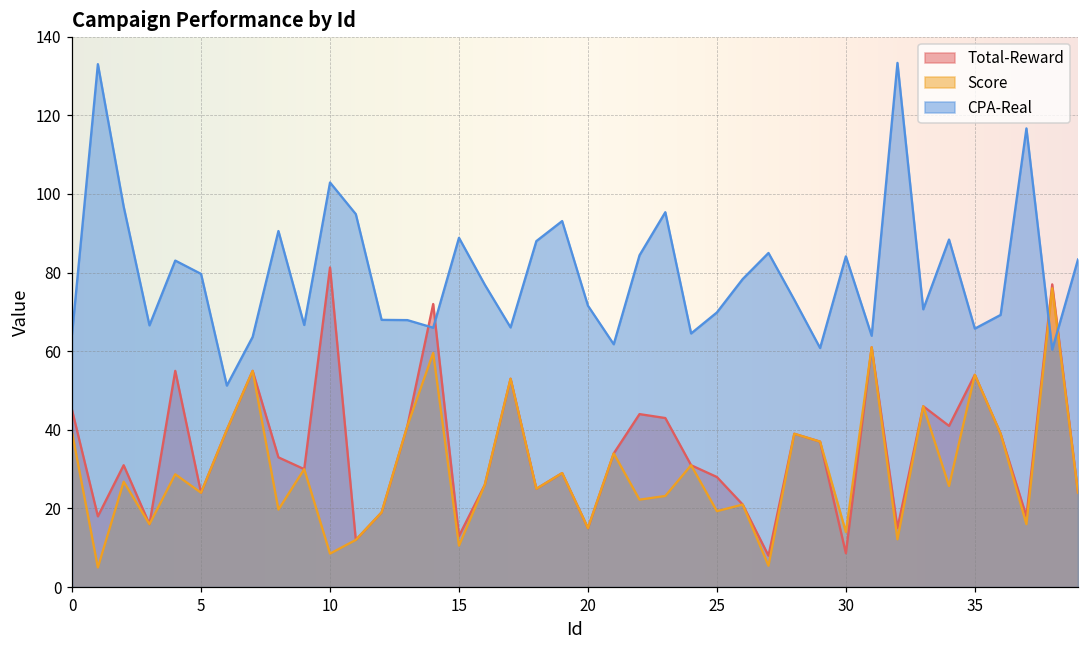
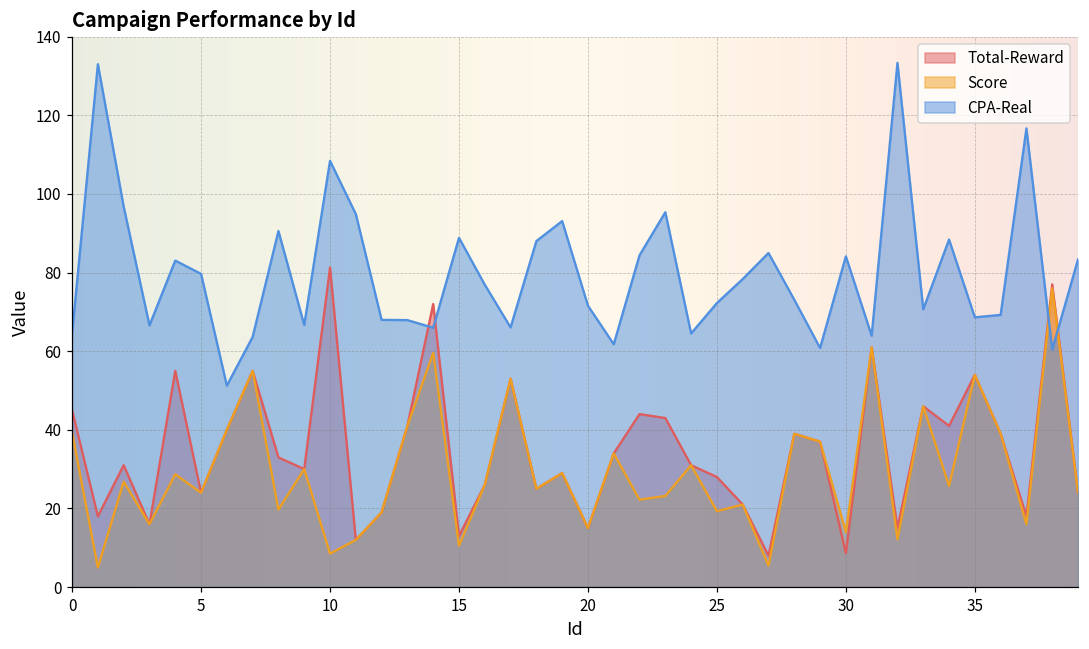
CPA-Real, 10: 103 -> 108
CPA-Real, 25: 70 -> 72
CPA-Real, 35: 66 -> 69
